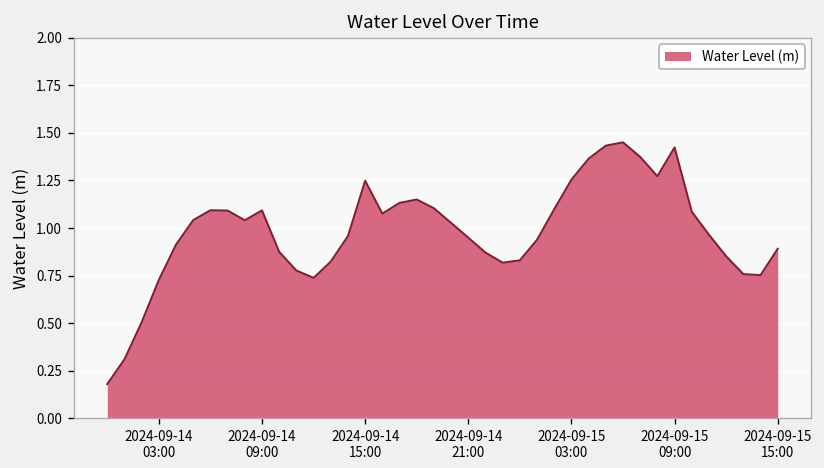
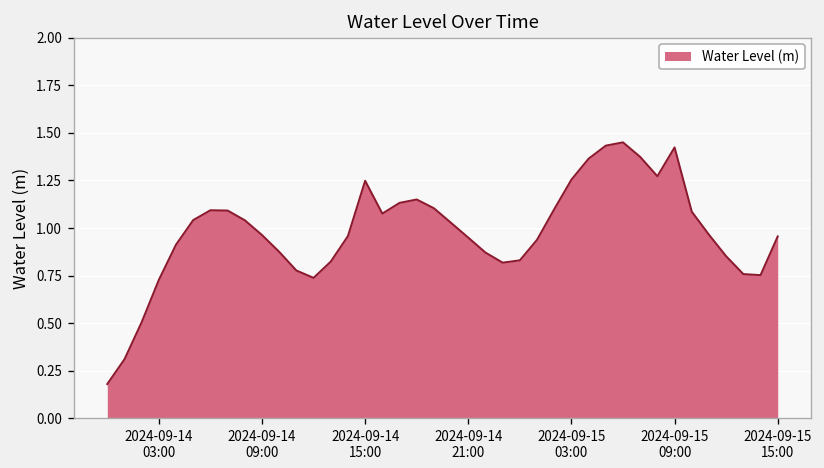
2024-09-14 09:00: 1.09 -> 0.96
2024-09-15 15:00: 0.89 -> 0.96
